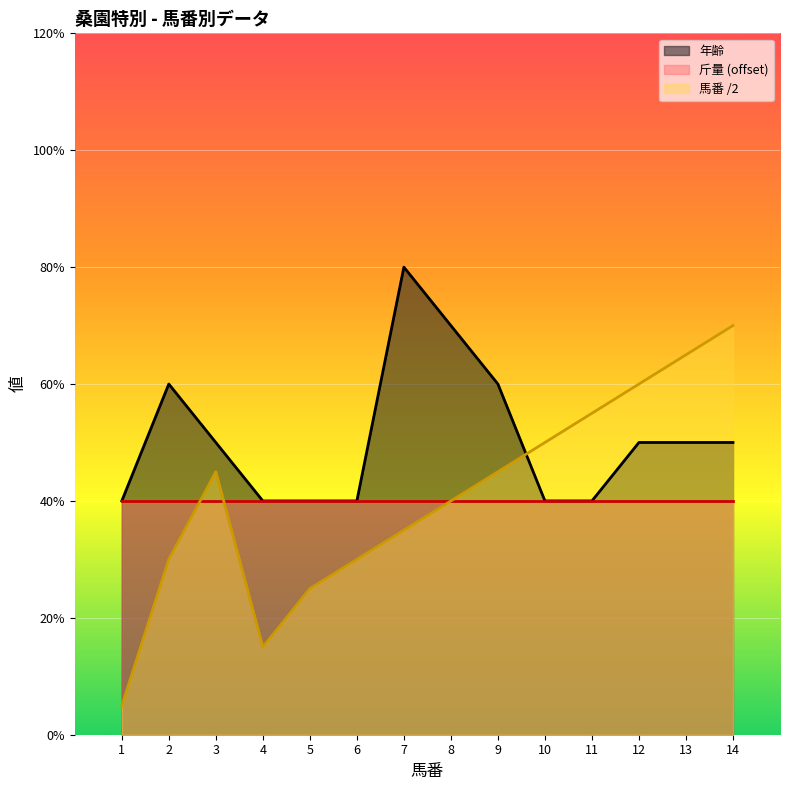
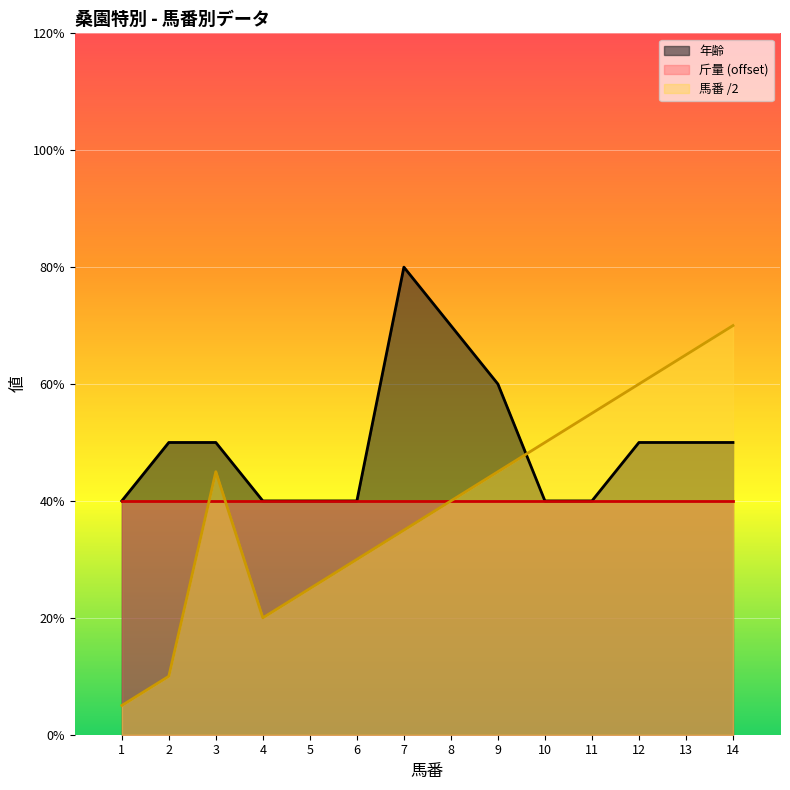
年齢, 2: 60% -> 50%
馬番 /2, 2: 30% -> 10%
馬番 /2, 4: 15% -> 20%
